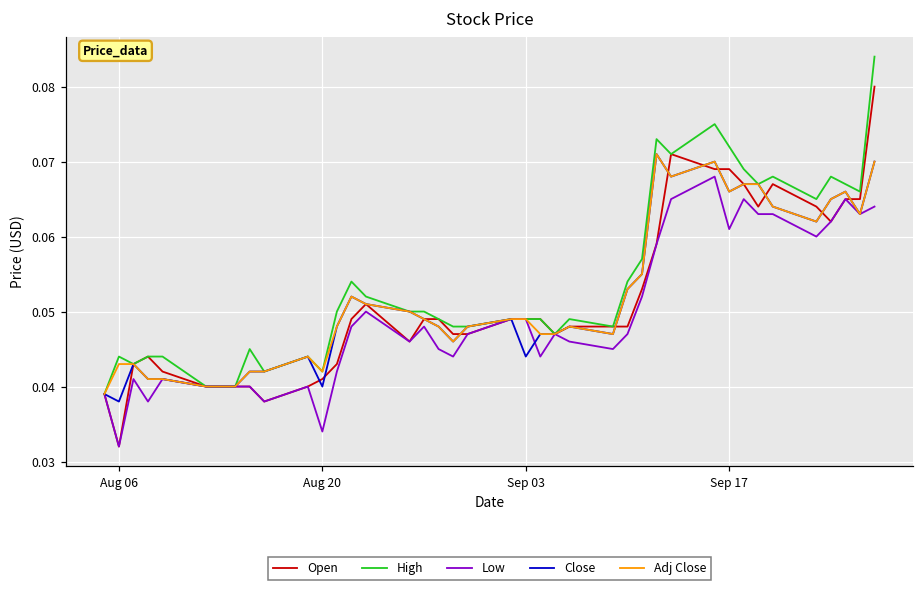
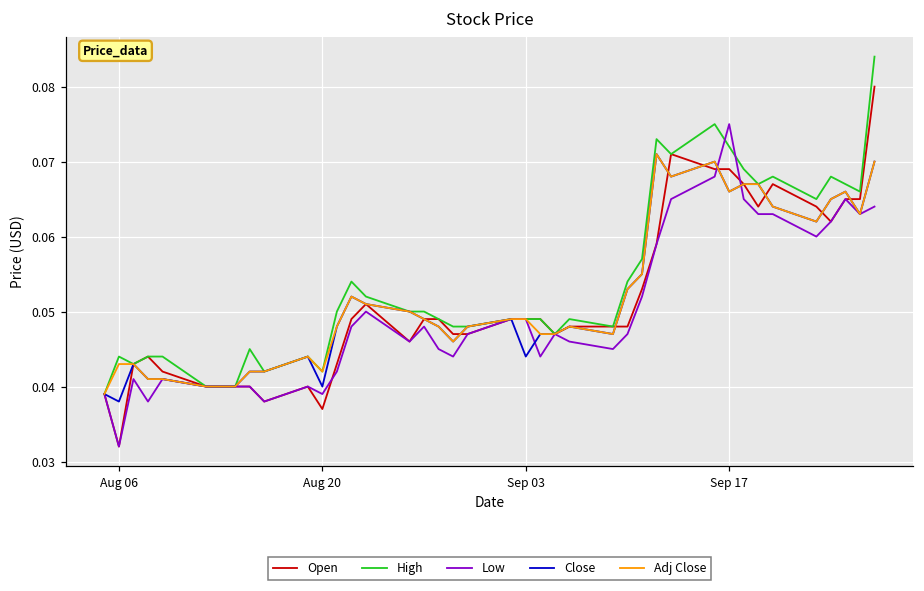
Open, Aug 20: 0.041 -> 0.037
Low, Aug 20: 0.034 -> 0.039
Low, Sep 17: 0.061 -> 0.075
